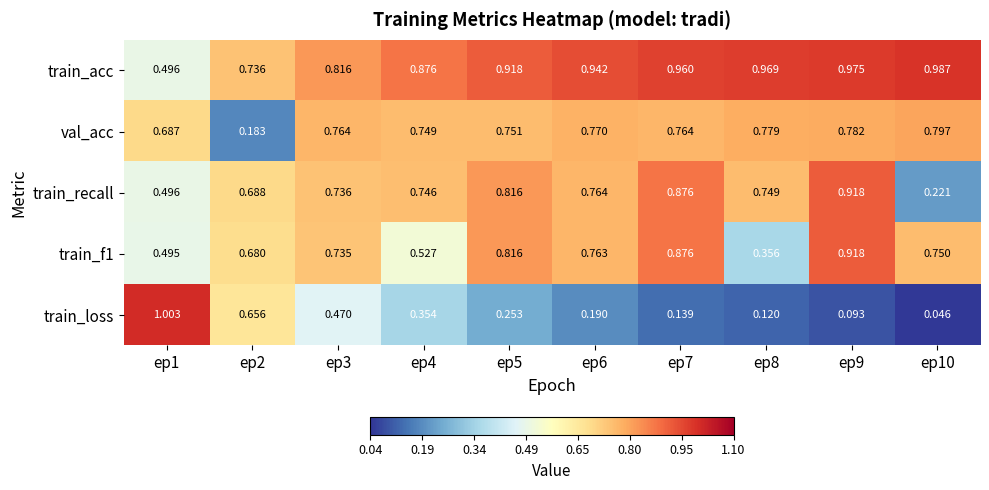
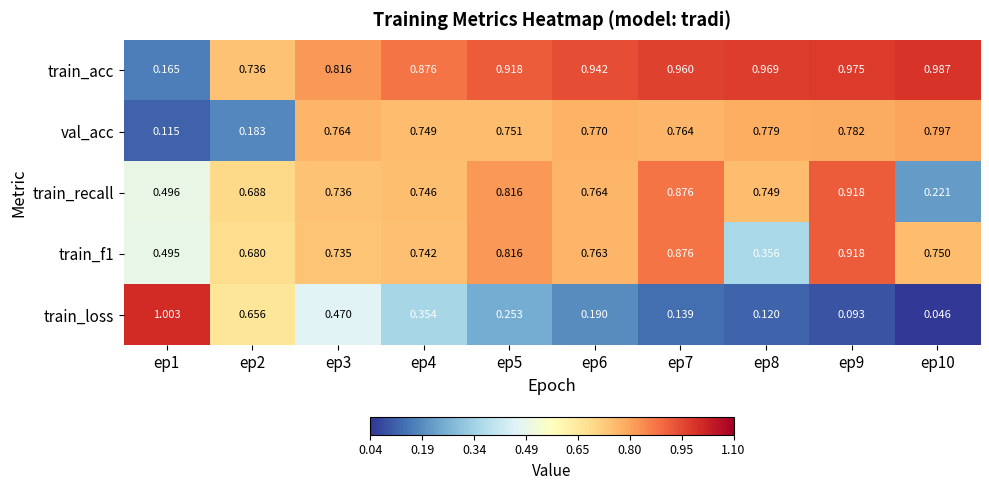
train_acc, ep1: 0.496 -> 0.165
val_acc, ep1: 0.687 -> 0.115
train_f1, ep4: 0.527 -> 0.742
